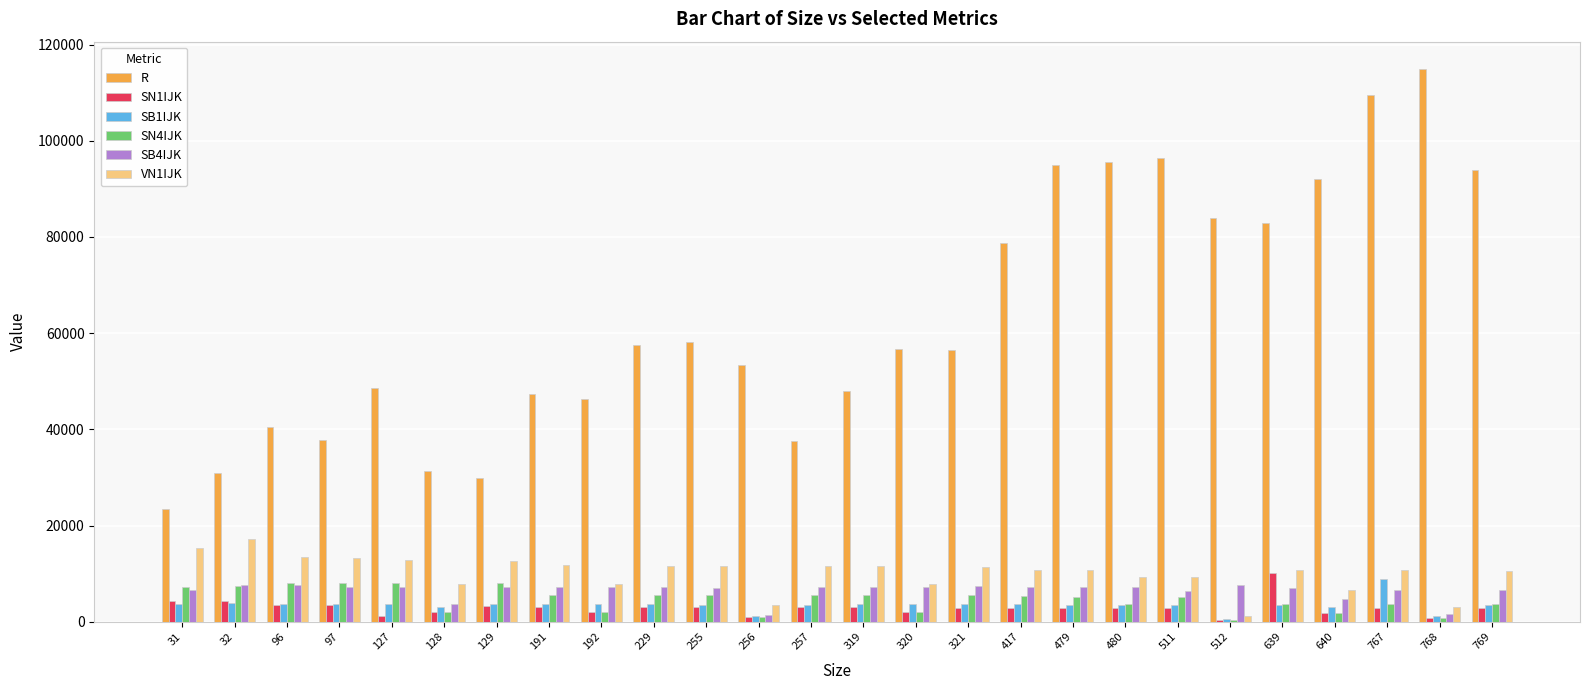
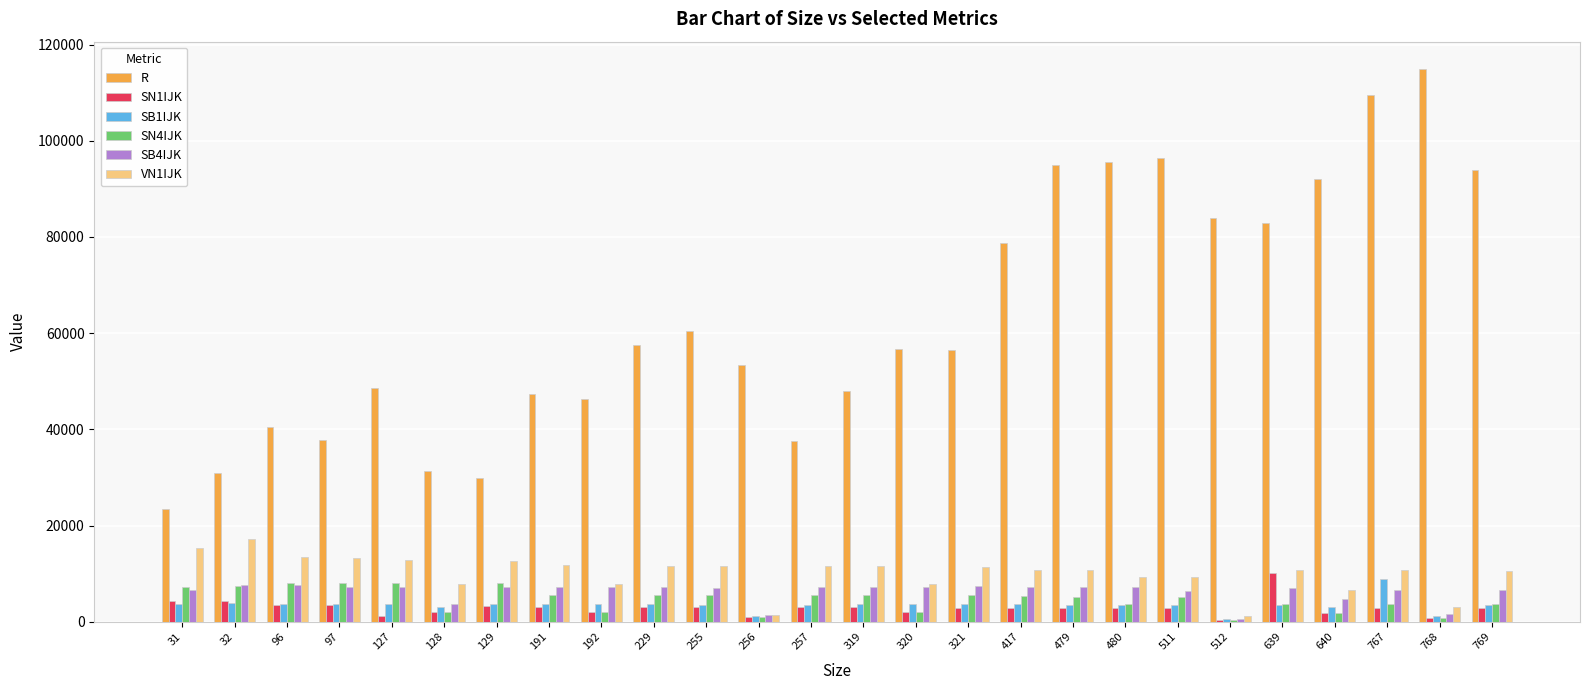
R, 255: 58000 -> 60000
VN1IJK, 256: 3000 -> 1000
SB4IJK, 512: 8000 -> 1000
